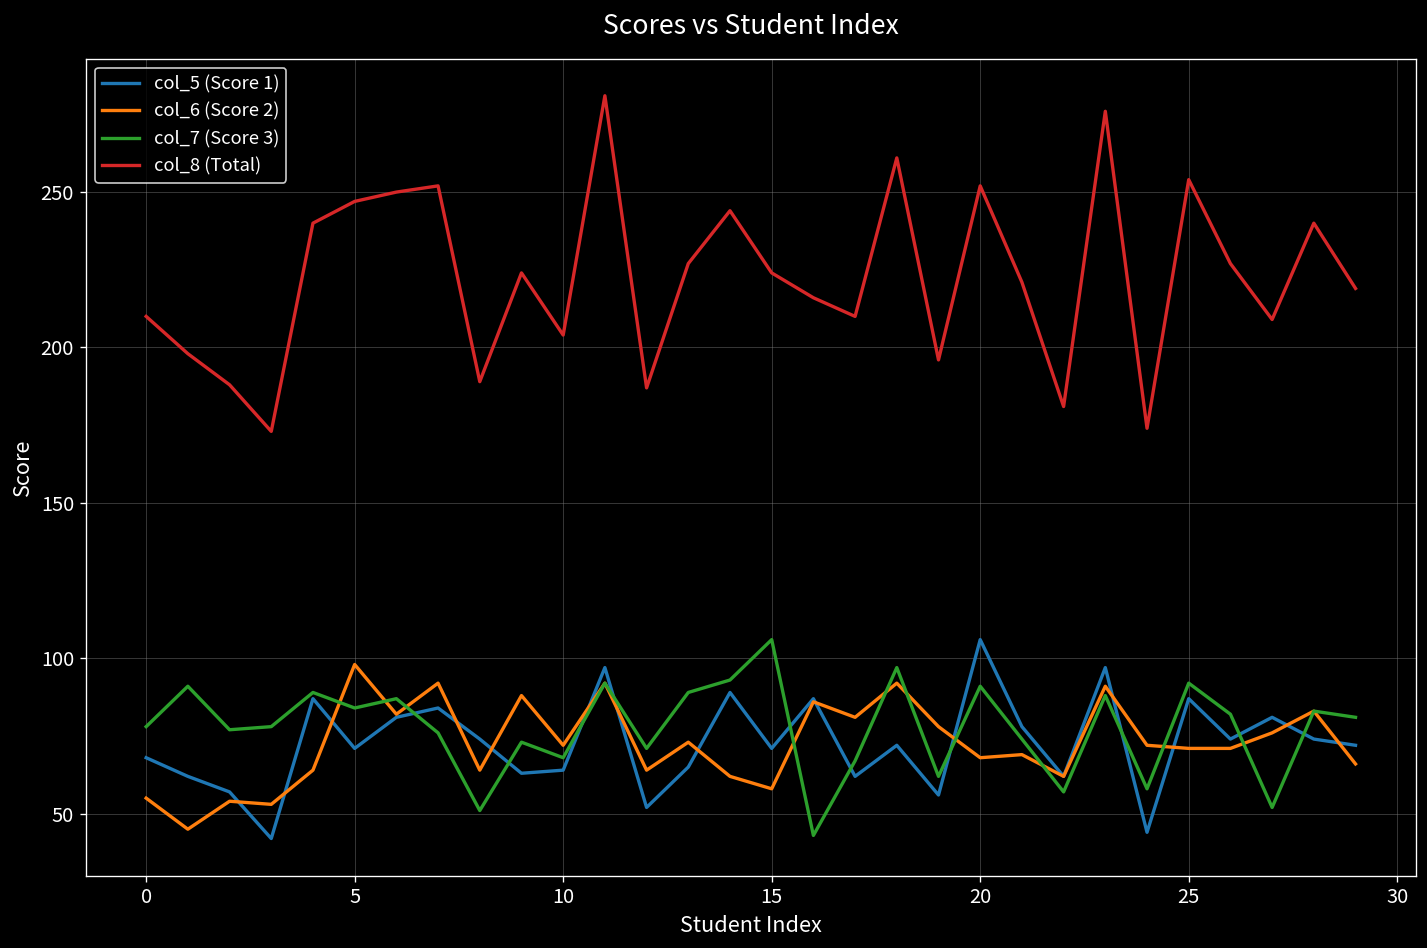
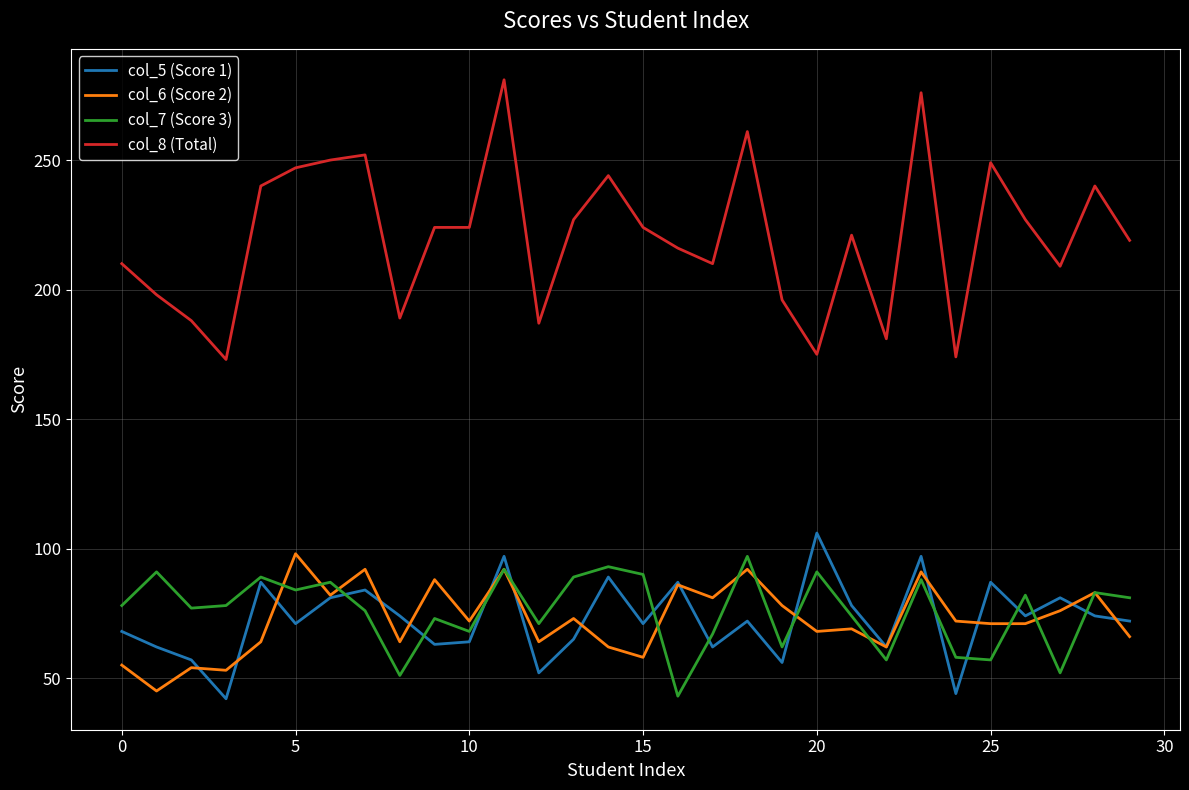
col_8 (Total), 10: 204 -> 224
col_7 (Score 3), 15: 106 -> 90
col_8 (Total), 20: 252 -> 175
col_7 (Score 3), 25: 92 -> 57
col_8 (Total), 25: 254 -> 249
